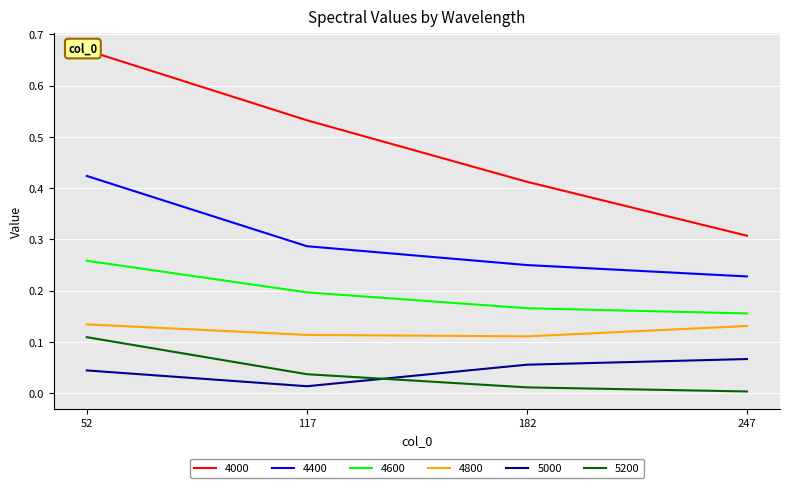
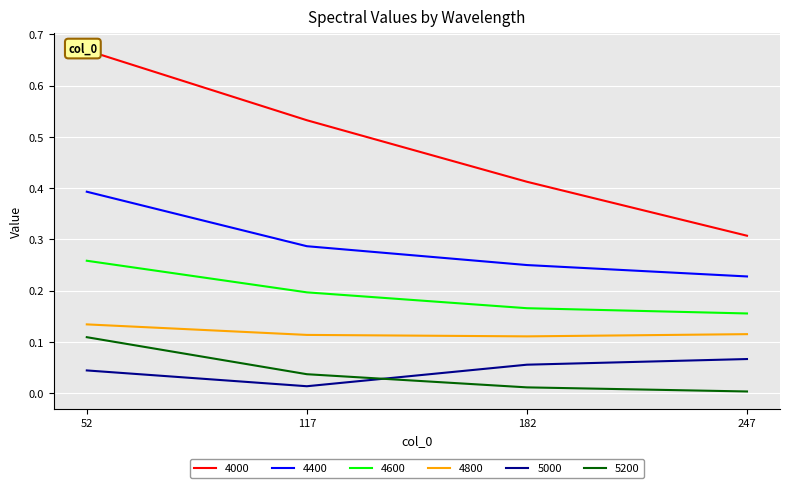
4400, 52: 0.42 -> 0.39
4800, 247: 0.13 -> 0.11
